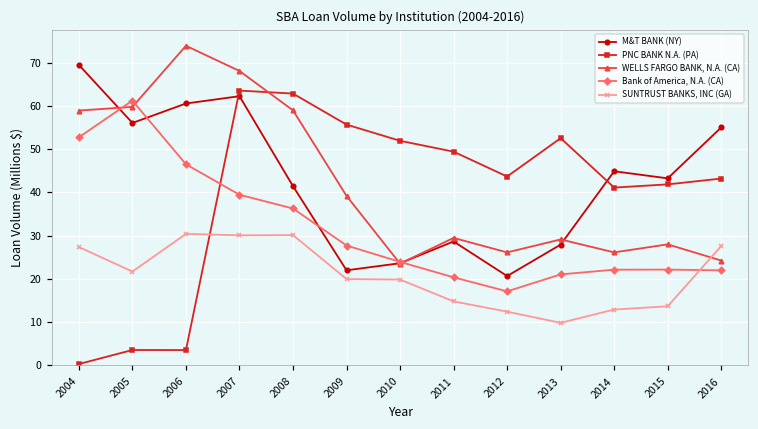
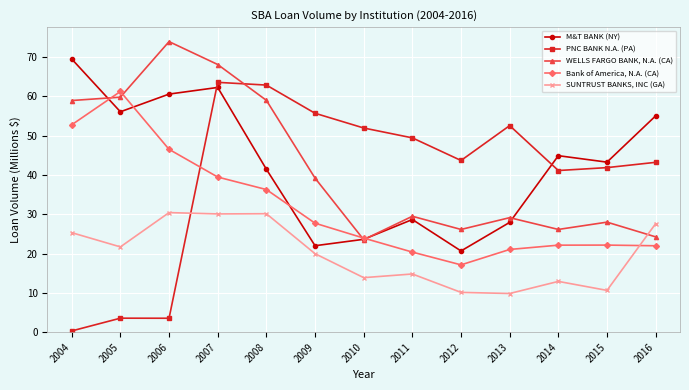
SUNTRUST BANKS, INC (GA), 2004: 27 -> 25
SUNTRUST BANKS, INC (GA), 2010: 20 -> 14
SUNTRUST BANKS, INC (GA), 2012: 12 -> 10
SUNTRUST BANKS, INC (GA), 2015: 14 -> 11
